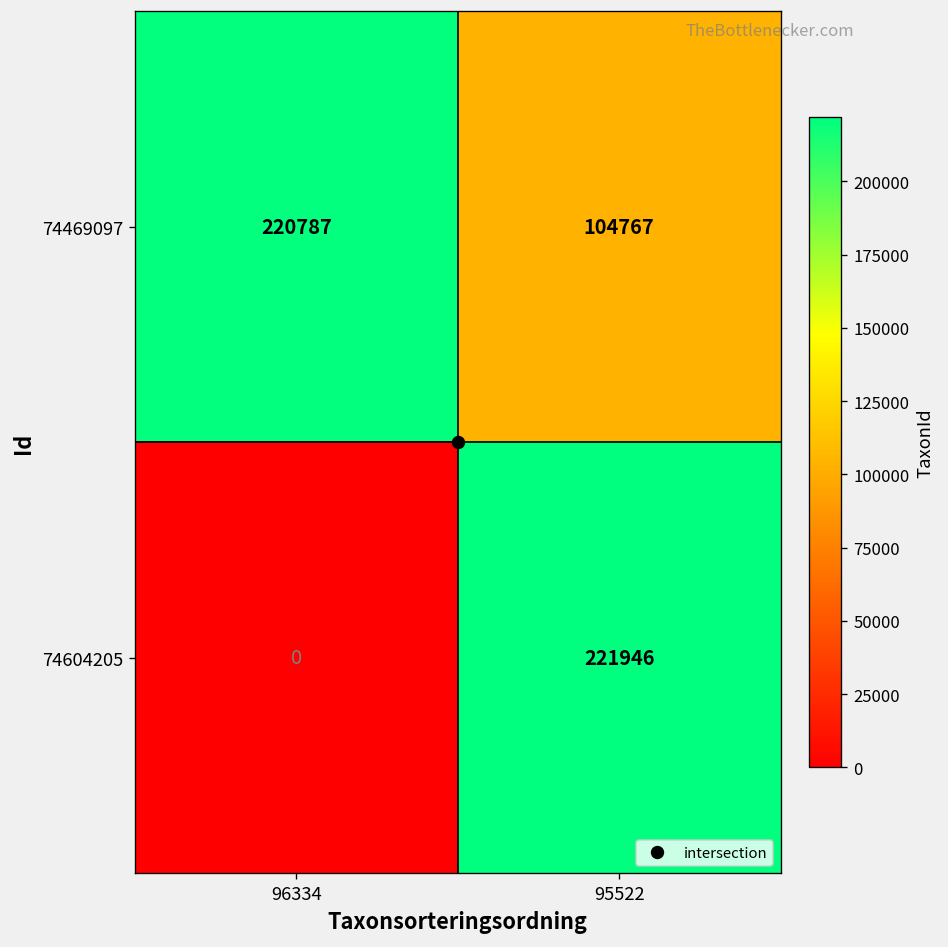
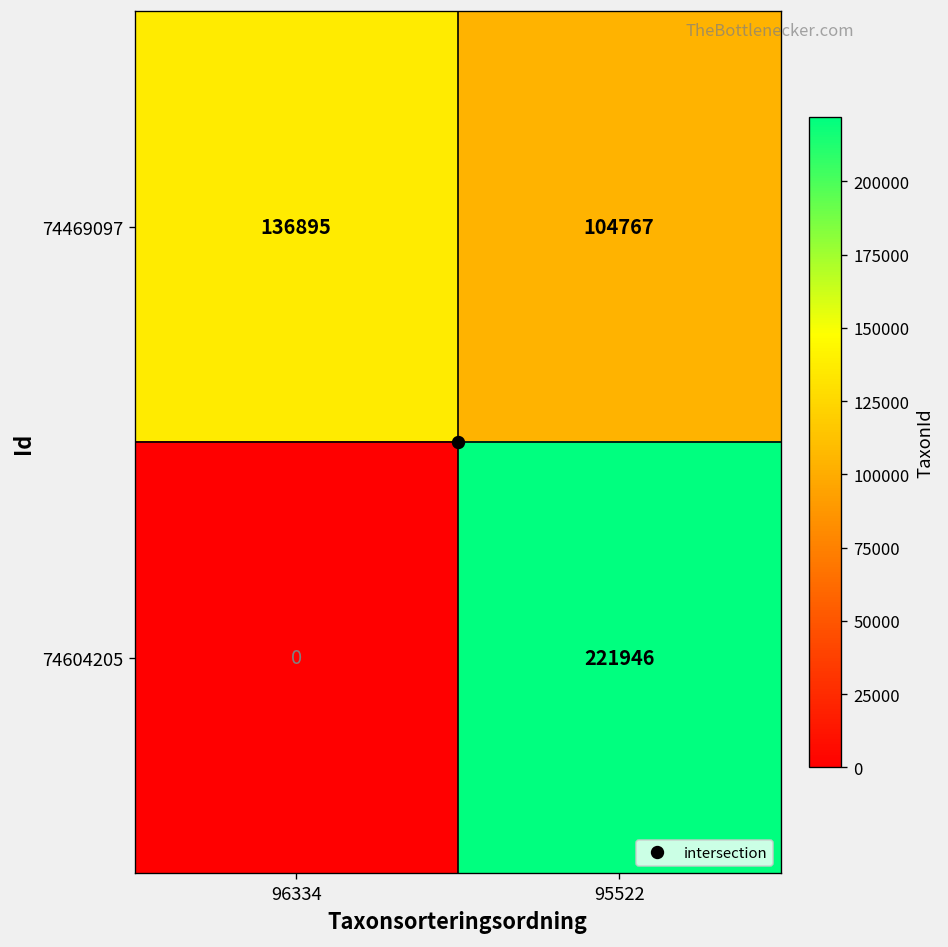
74469097, 96334: 220787 -> 136895
